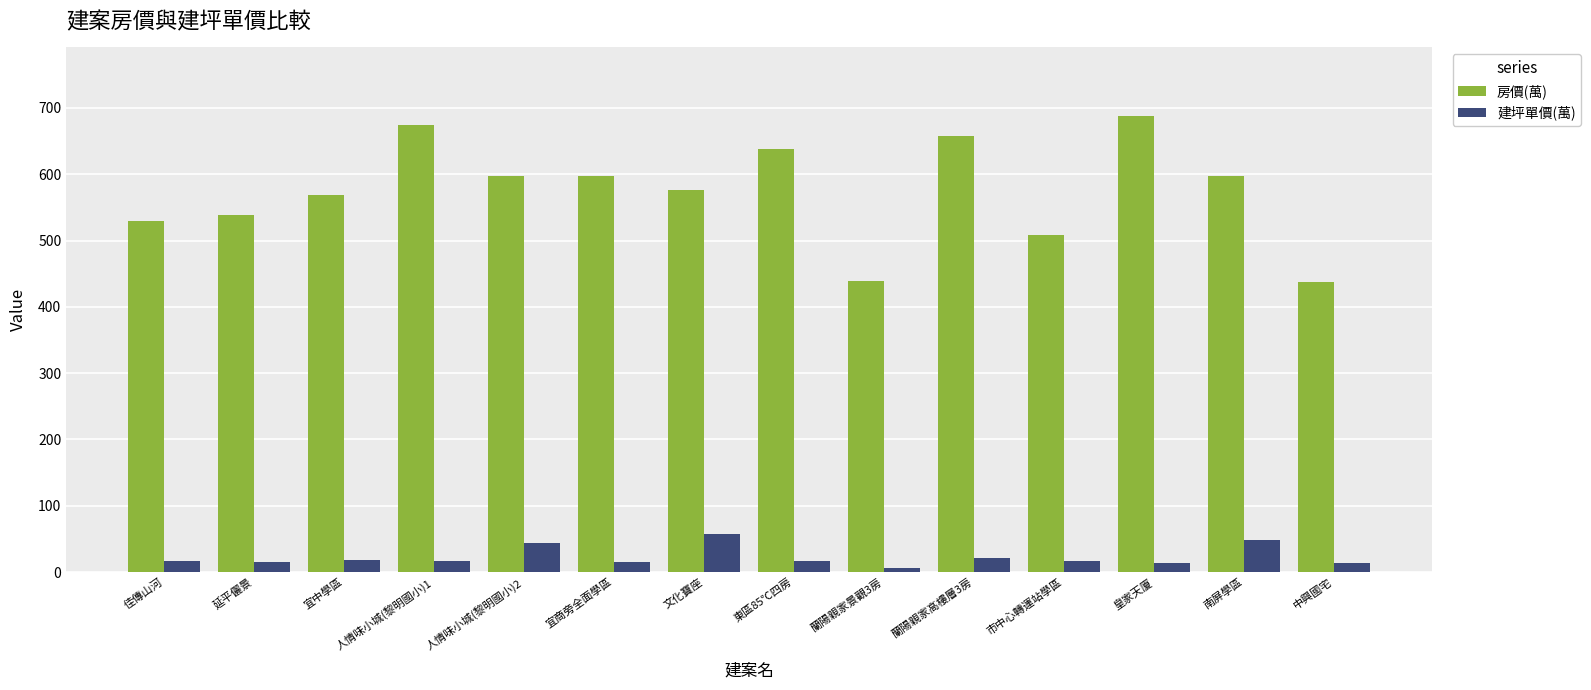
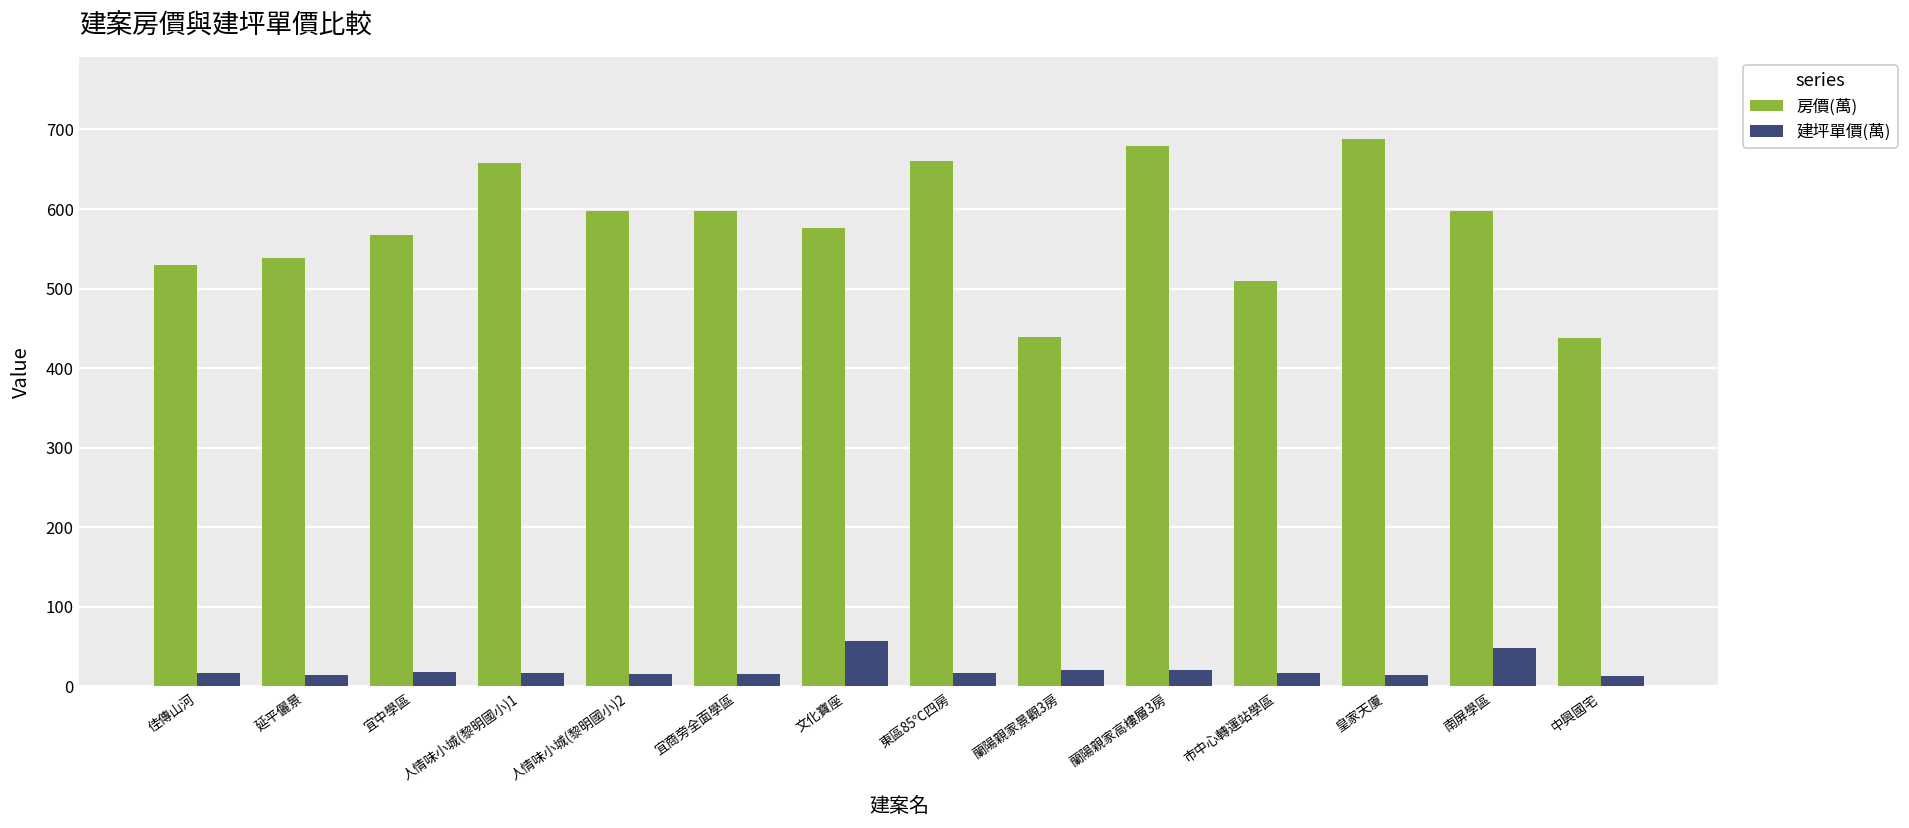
房價(萬), 人情味小城(黎明國小)1: 670 -> 660
建坪單價(萬), 人情味小城(黎明國小)2: 40 -> 20
房價(萬), 東區85℃四房: 640 -> 660
建坪單價(萬), 蘭陽親家景觀3房: 10 -> 20
房價(萬), 蘭陽親家高樓層3房: 660 -> 680
